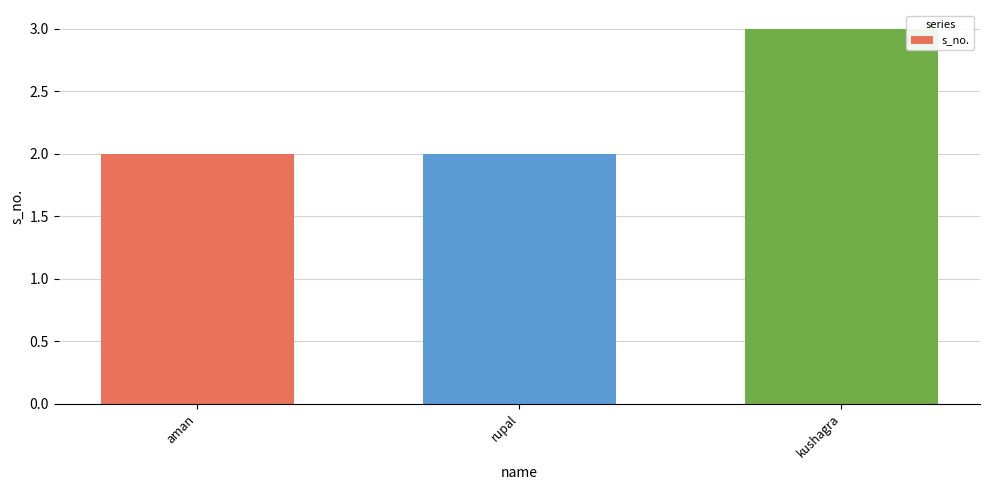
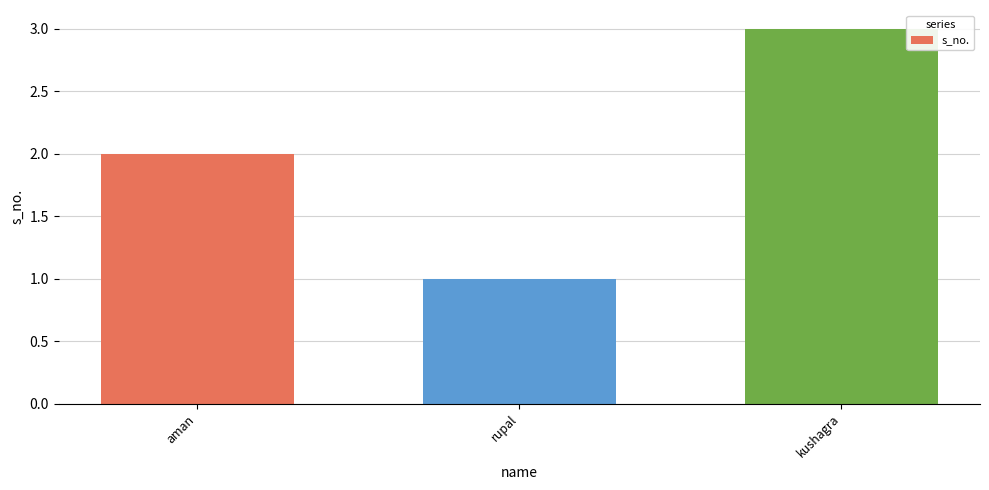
rupal: 2 -> 1
